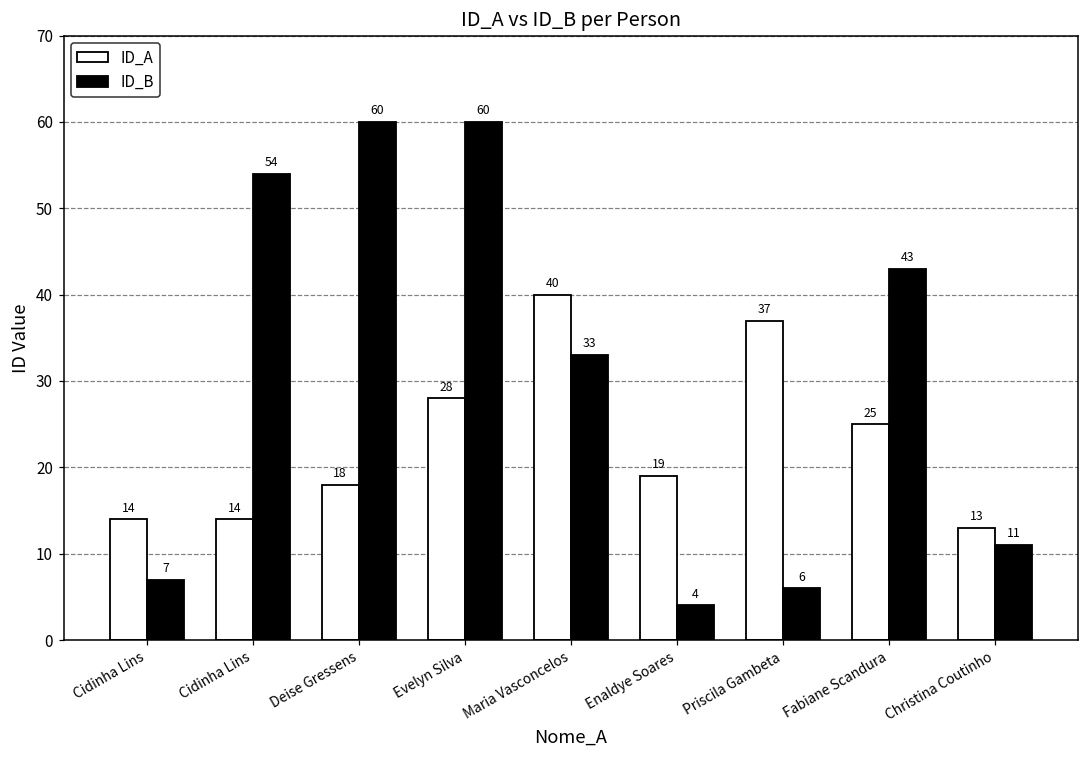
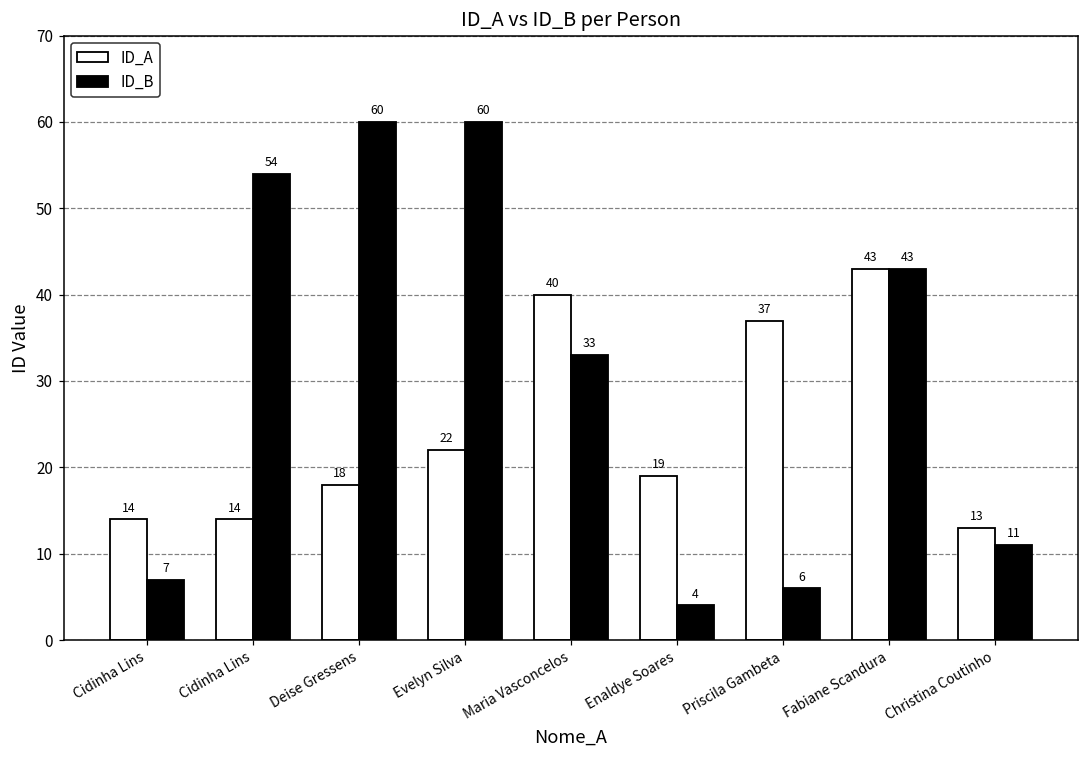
ID_A, Evelyn Silva: 28 -> 22
ID_A, Fabiane Scandura: 25 -> 43
